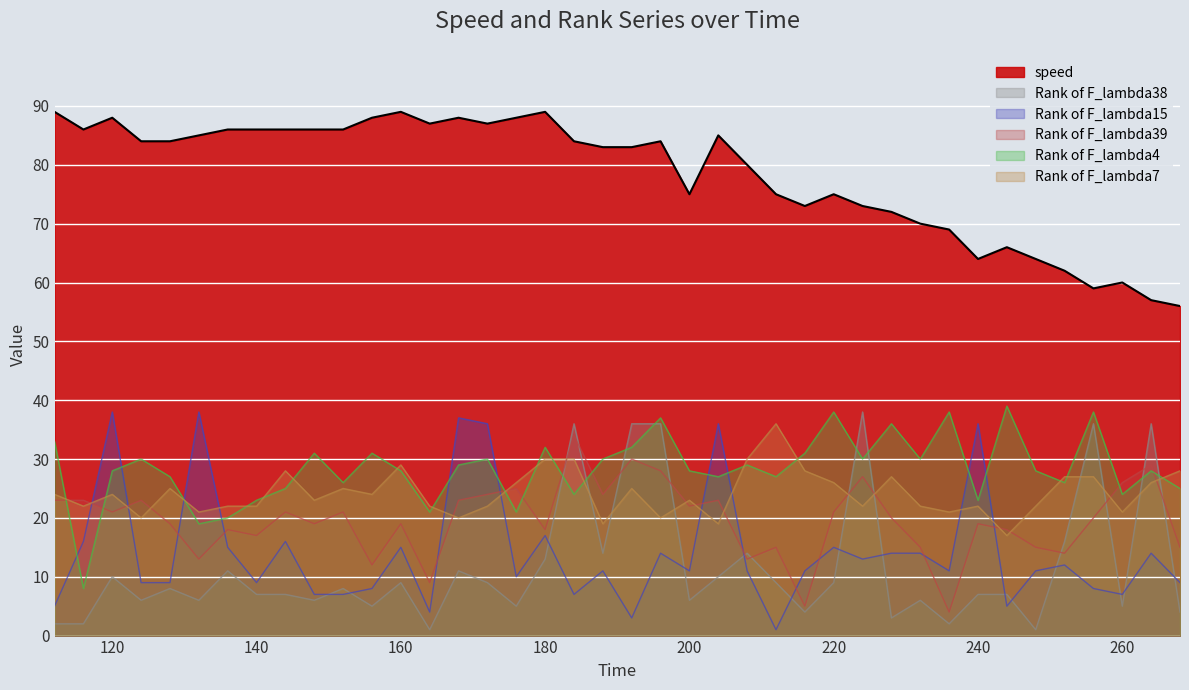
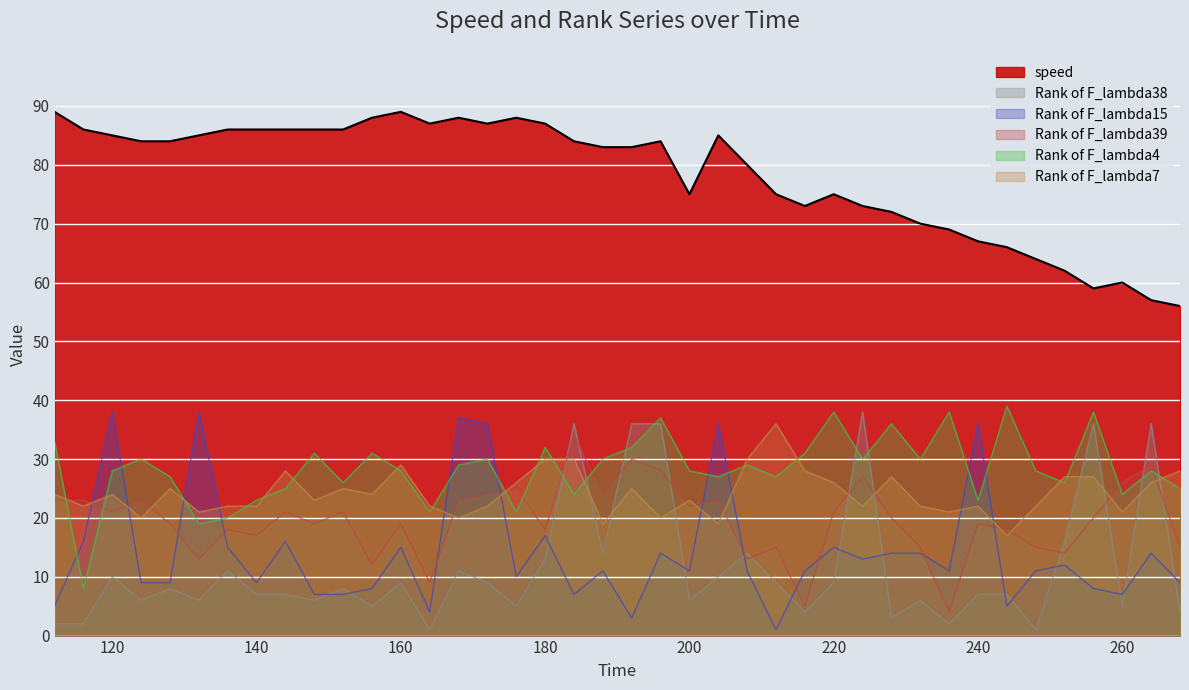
speed, 120: 88 -> 85
speed, 180: 89 -> 87
speed, 240: 64 -> 67
